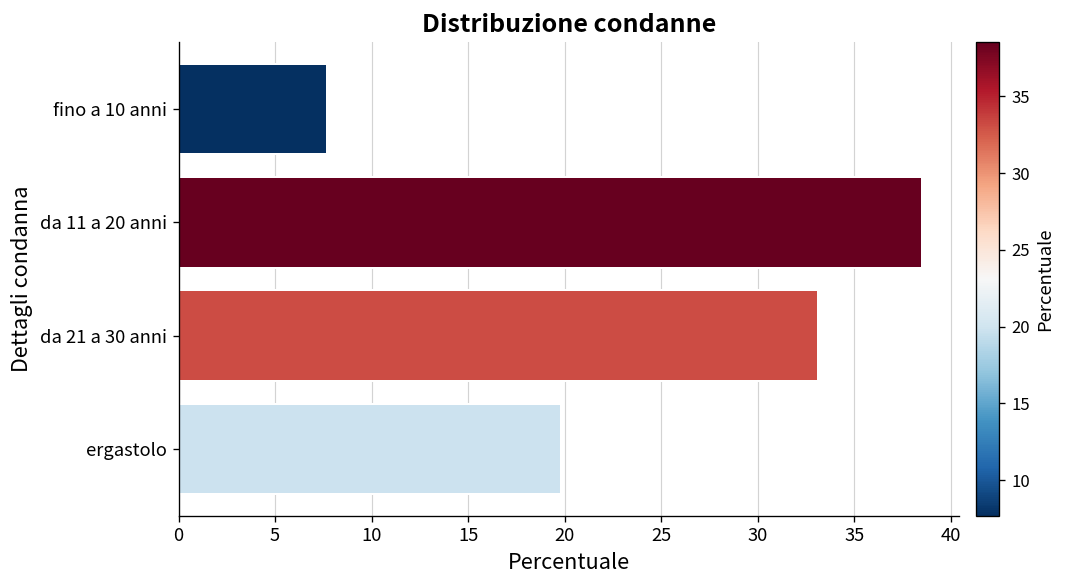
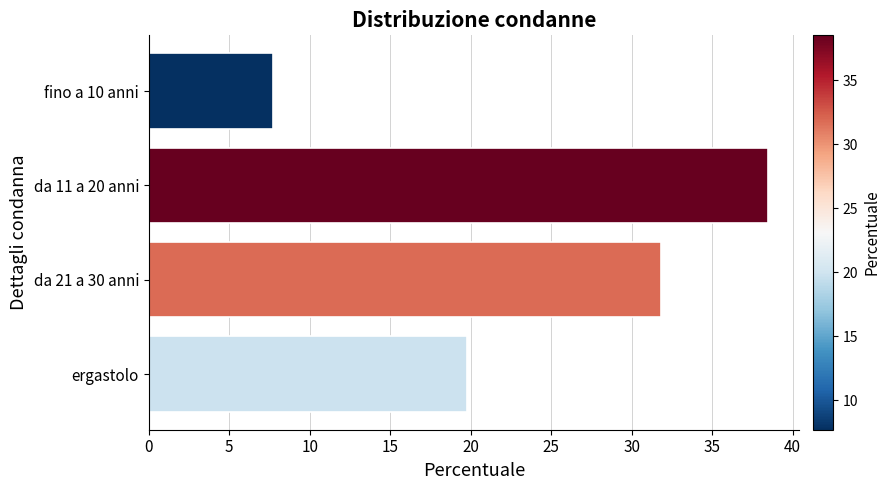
da 21 a 30 anni: 33.1 -> 31.8
